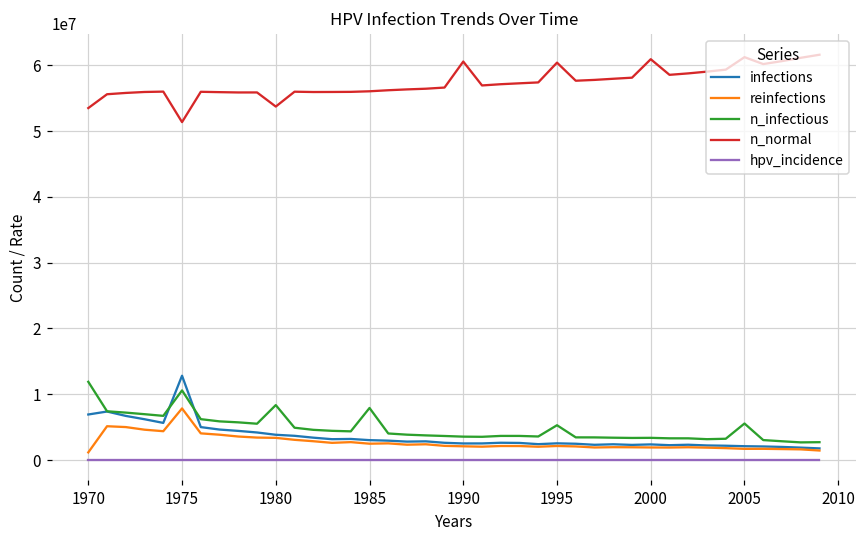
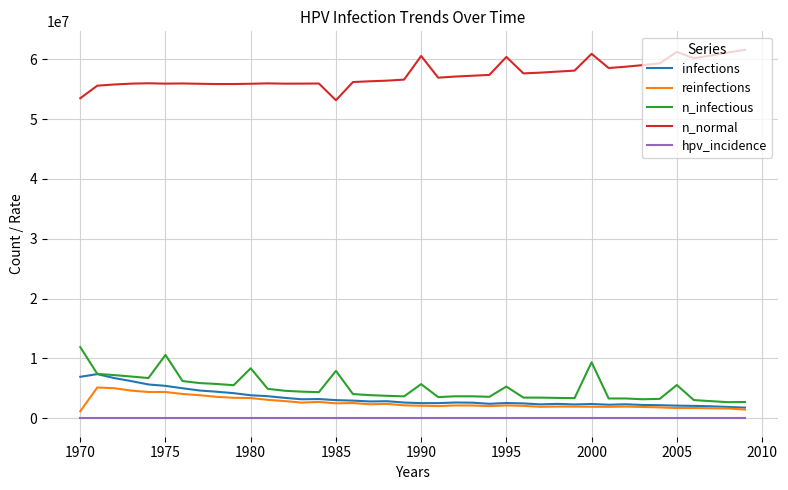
infections, 1975: 13000000 -> 5000000
reinfections, 1975: 8000000 -> 4000000
n_normal, 1975: 51000000 -> 56000000
n_normal, 1980: 54000000 -> 56000000
n_normal, 1985: 56000000 -> 53000000
n_infectious, 1990: 4000000 -> 6000000
n_infectious, 2000: 3000000 -> 9000000
